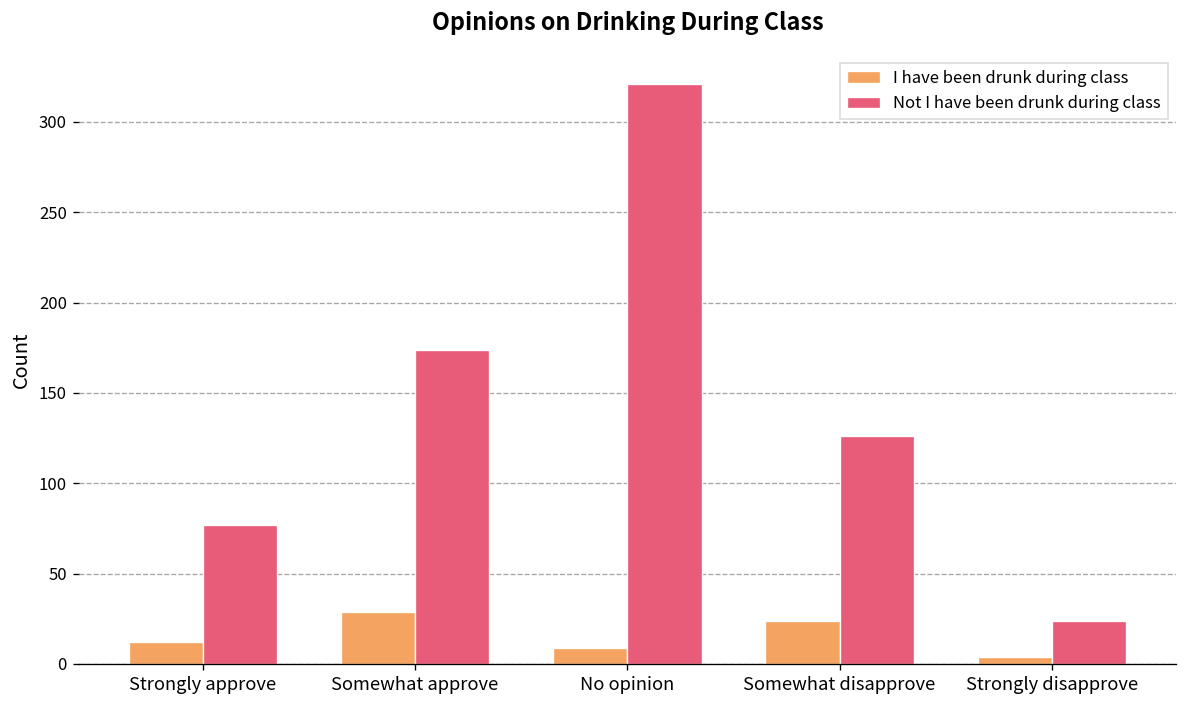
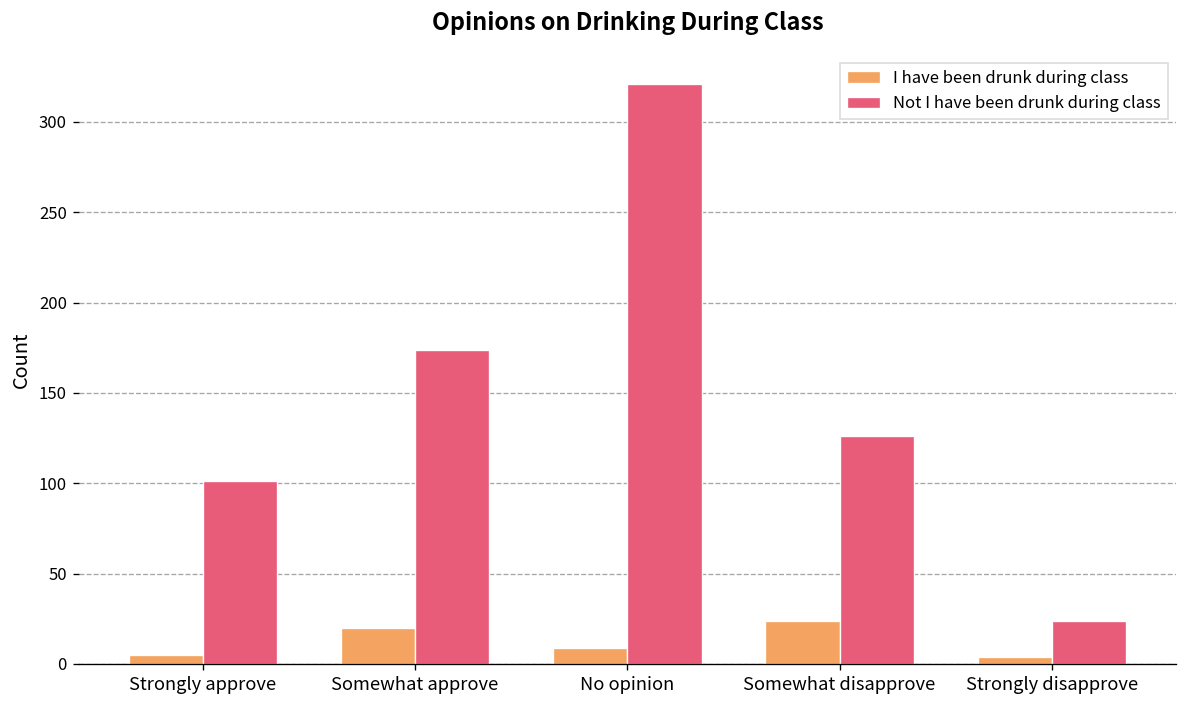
I have been drunk during class, Strongly approve: 12 -> 5
Not I have been drunk during class, Strongly approve: 77 -> 101
I have been drunk during class, Somewhat approve: 29 -> 20
